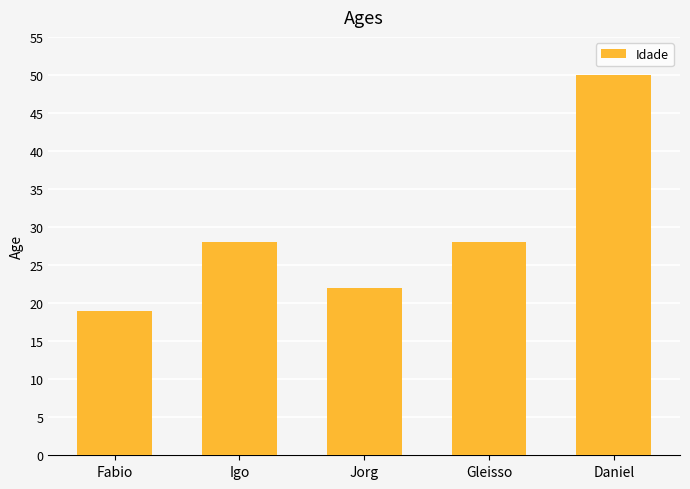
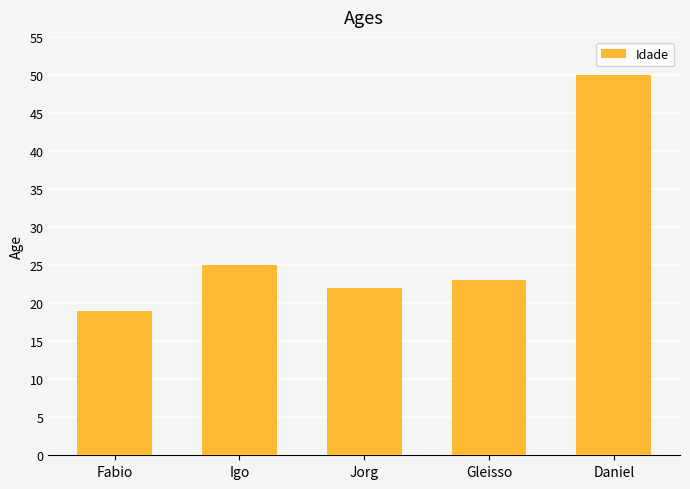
Igo: 28 -> 25
Gleisso: 28 -> 23
